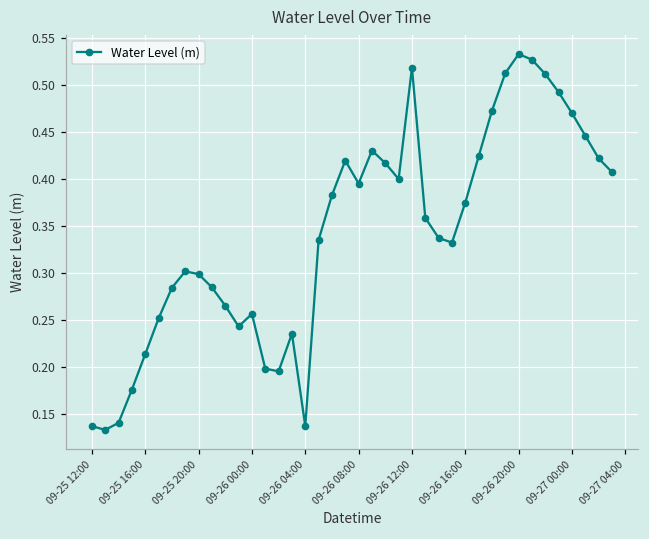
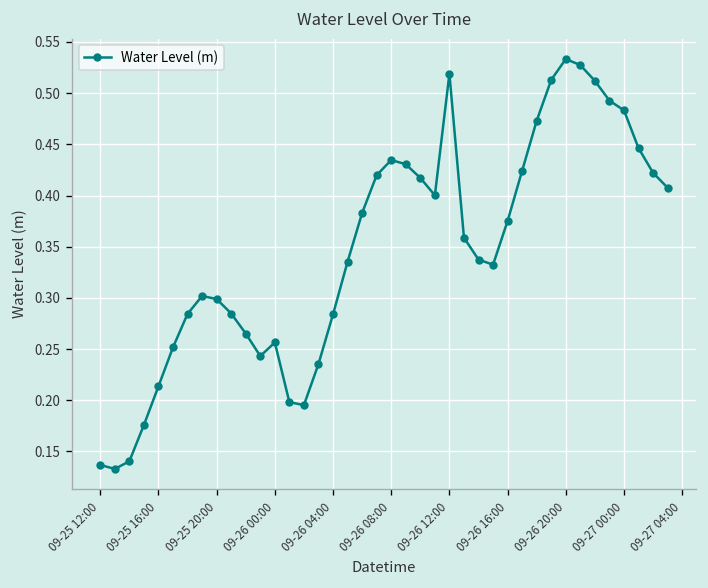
09-26 04:00: 0.14 -> 0.28
09-26 08:00: 0.40 -> 0.43
09-27 00:00: 0.47 -> 0.48
